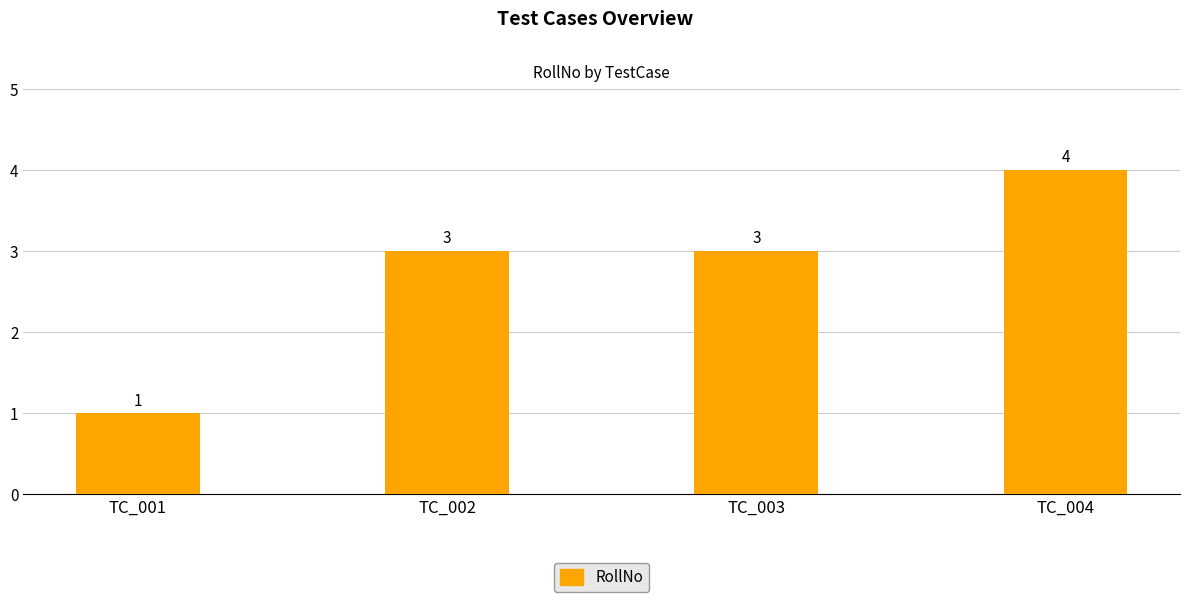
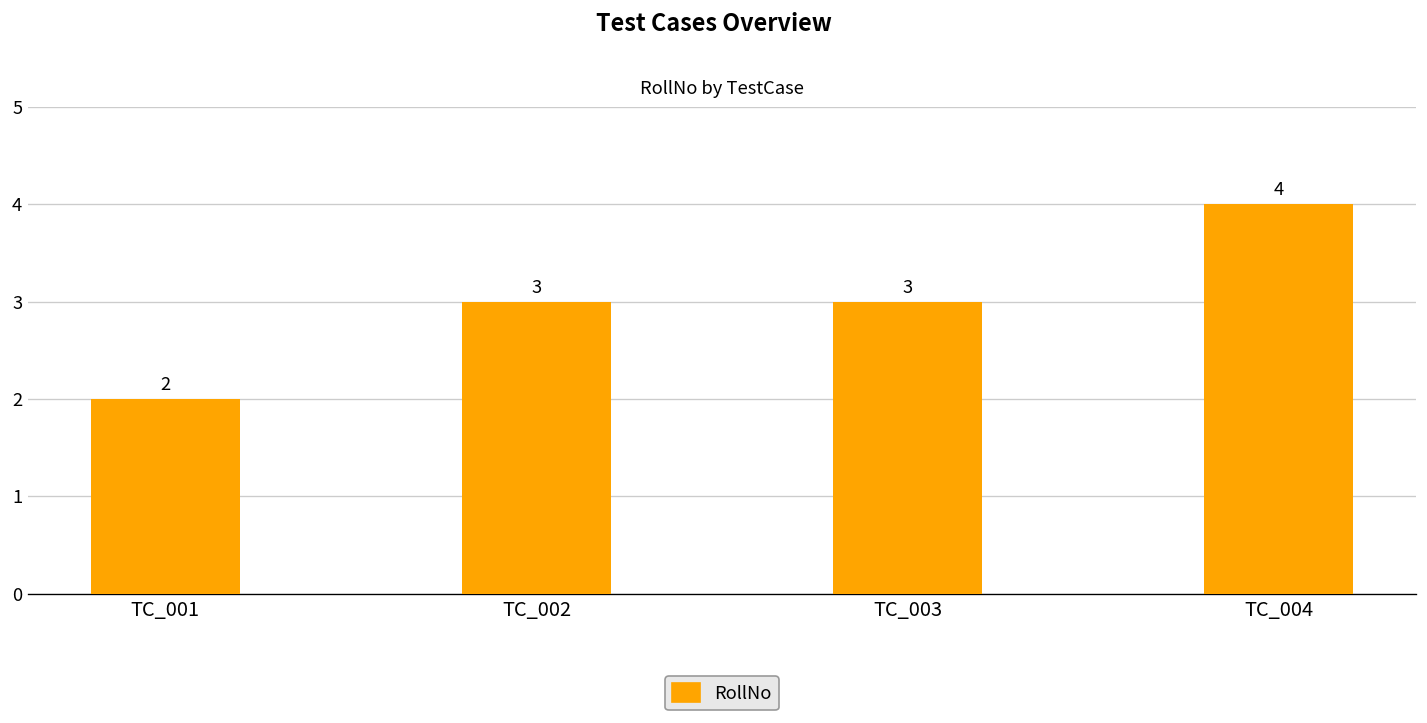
TC_001: 1 -> 2
